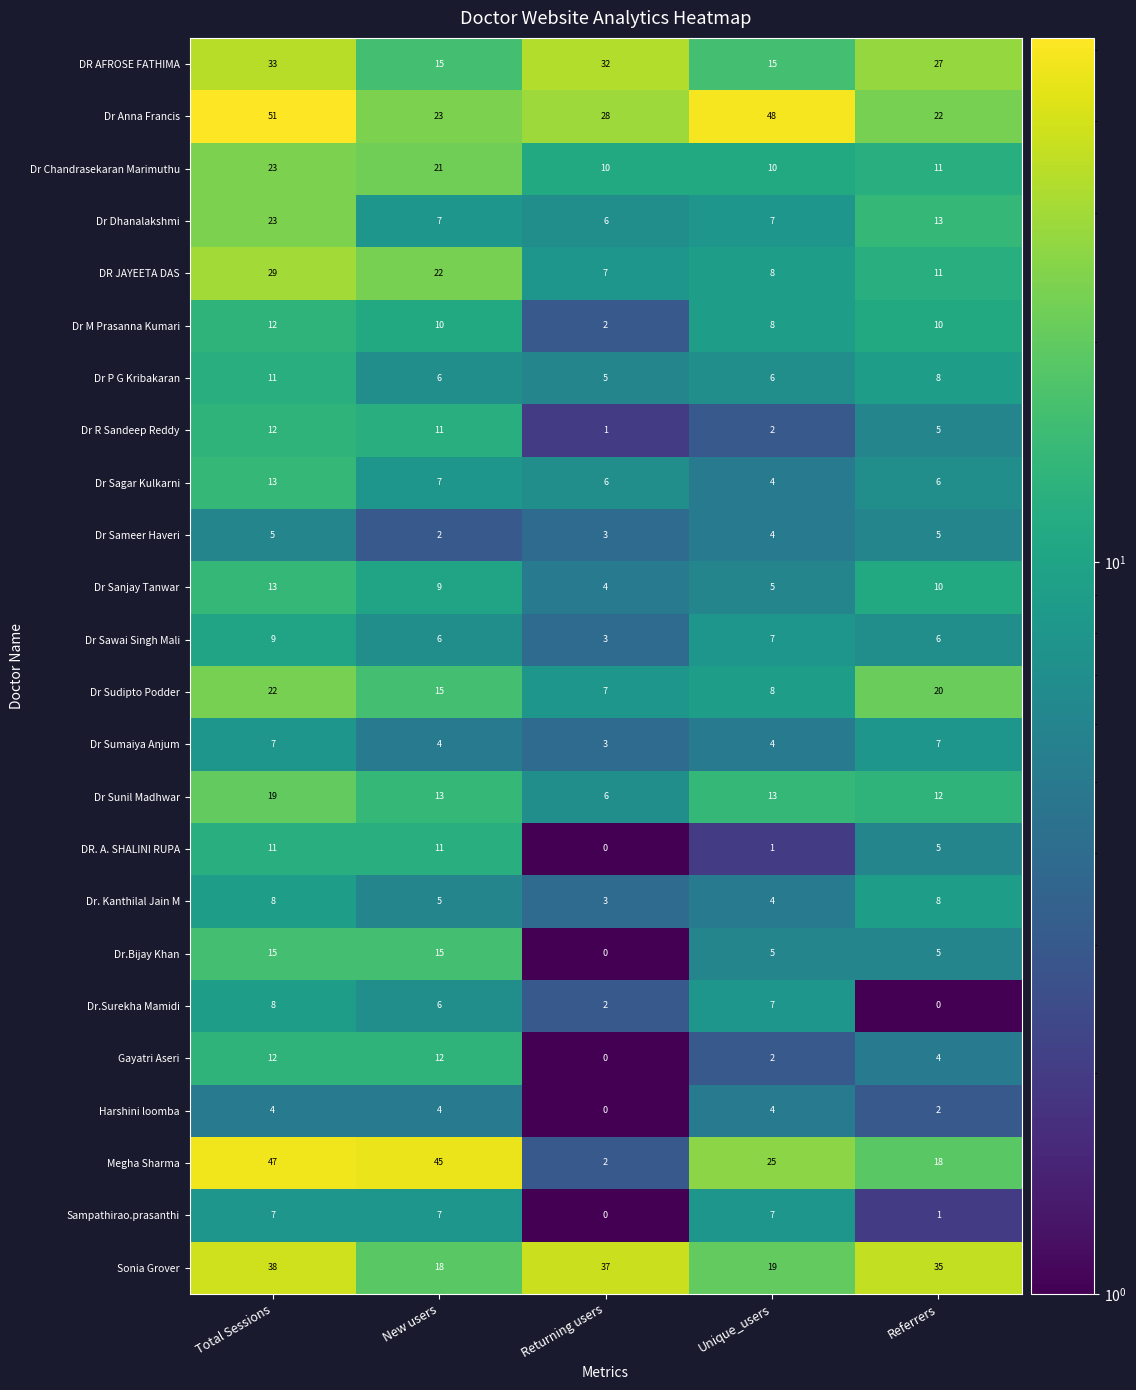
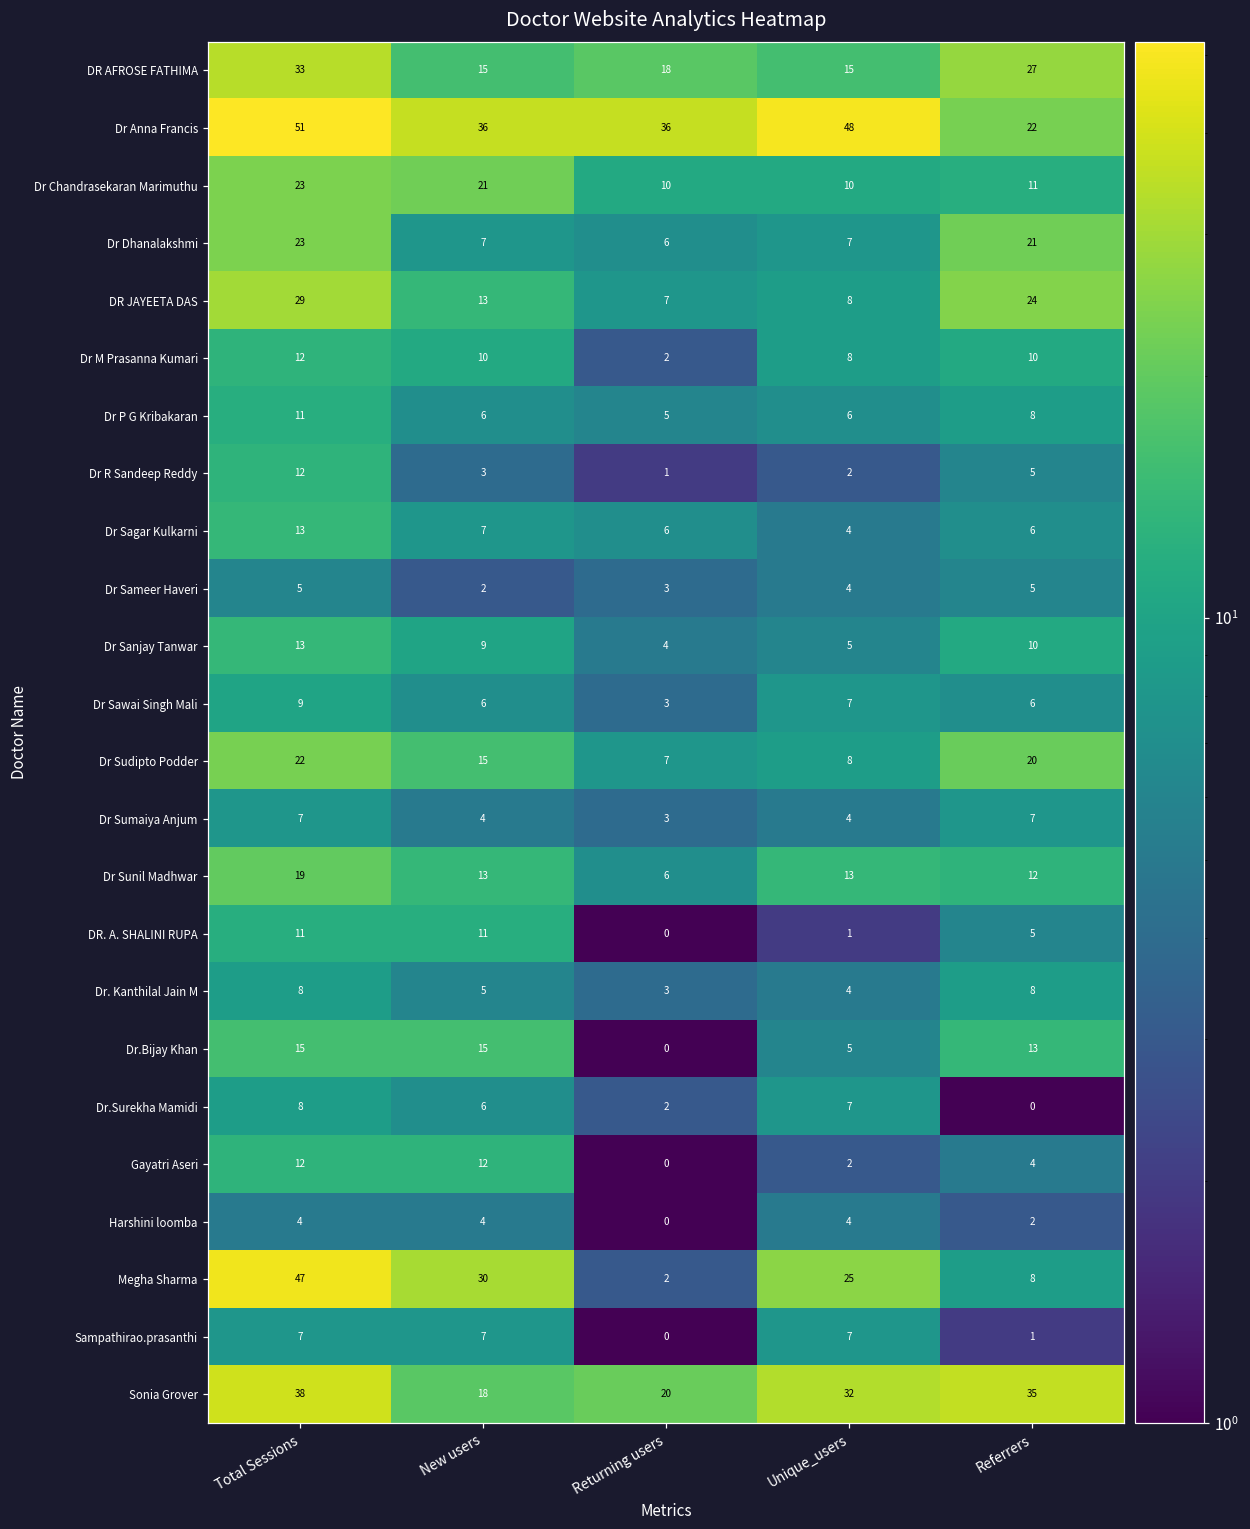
DR AFROSE FATHIMA, Returning users: 32 -> 18
Dr Anna Francis, New users: 23 -> 36
Dr Anna Francis, Returning users: 28 -> 36
Dr Dhanalakshmi, Referrers: 13 -> 21
DR JAYEETA DAS, New users: 22 -> 13
DR JAYEETA DAS, Referrers: 11 -> 24
Dr R Sandeep Reddy, New users: 11 -> 3
Dr.Bijay Khan, Referrers: 5 -> 13
Megha Sharma, New users: 45 -> 30
Megha Sharma, Referrers: 18 -> 8
Sonia Grover, Returning users: 37 -> 20
Sonia Grover, Unique_users: 19 -> 32
